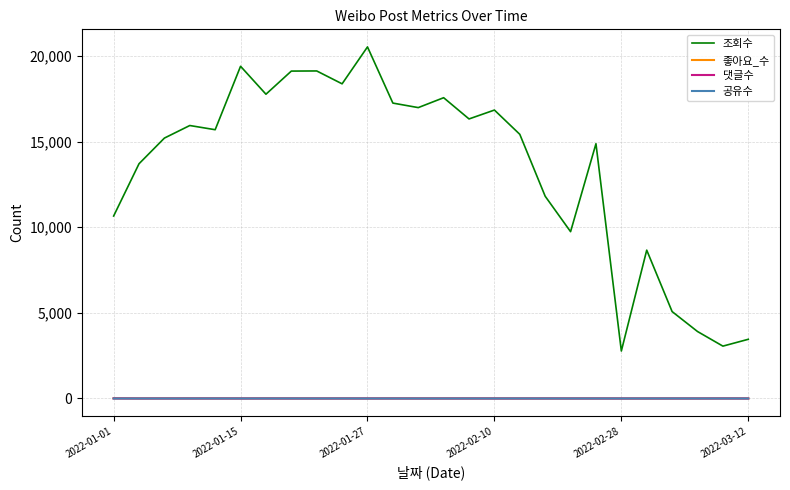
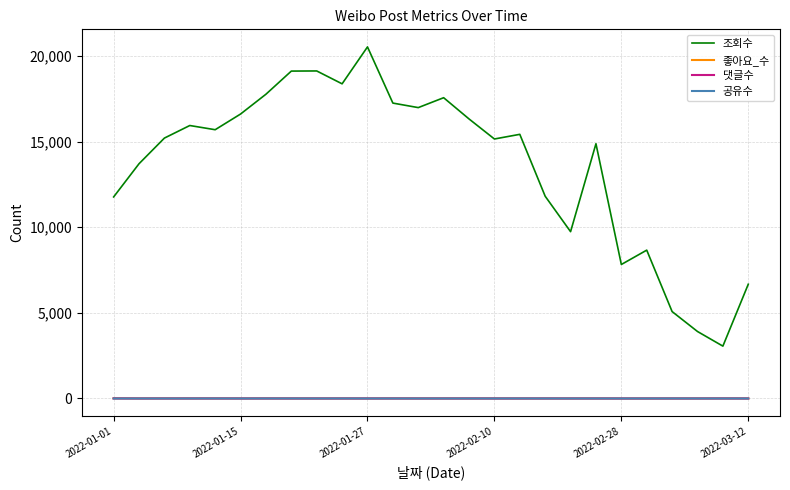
조회수, 2022-01-01: 10,700 -> 11,800
조회수, 2022-01-15: 19,400 -> 16,600
조회수, 2022-02-10: 16,800 -> 15,200
조회수, 2022-02-28: 2,800 -> 7,800
조회수, 2022-03-12: 3,500 -> 6,700
